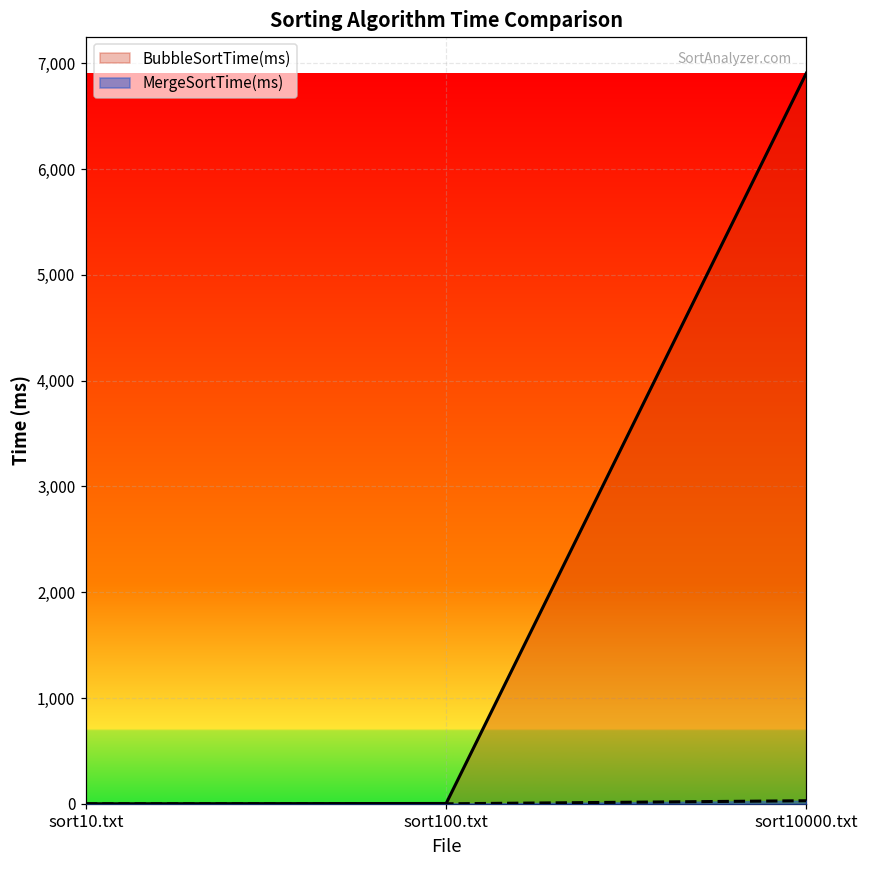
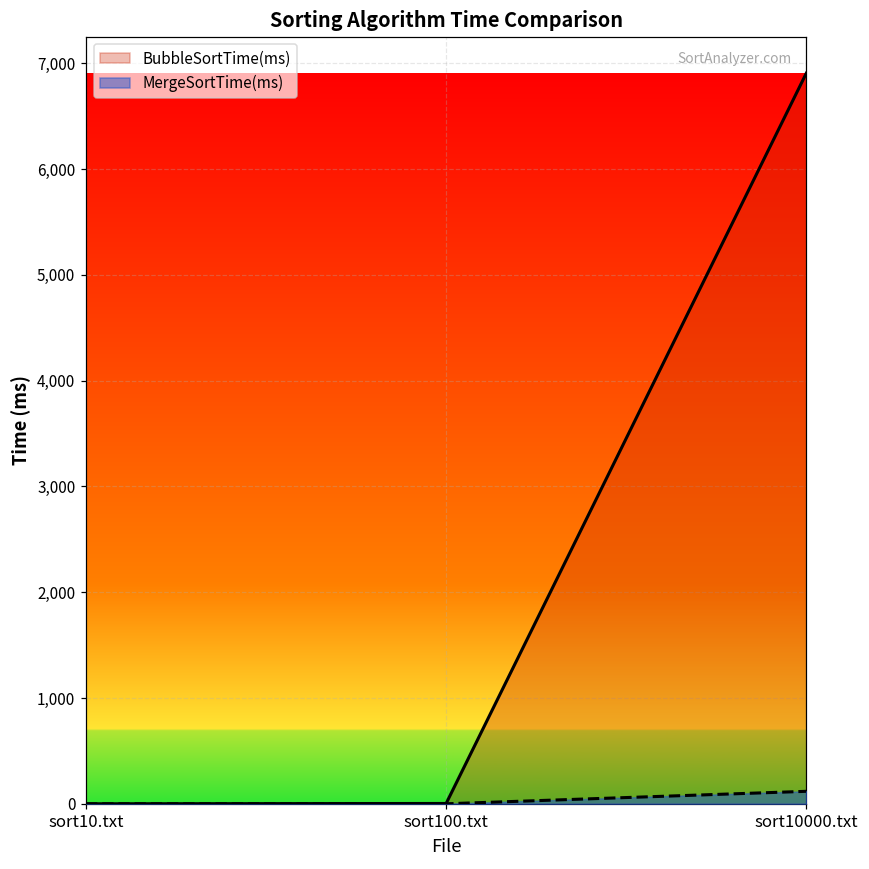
MergeSortTime(ms), sort10000.txt: 0 -> 100
